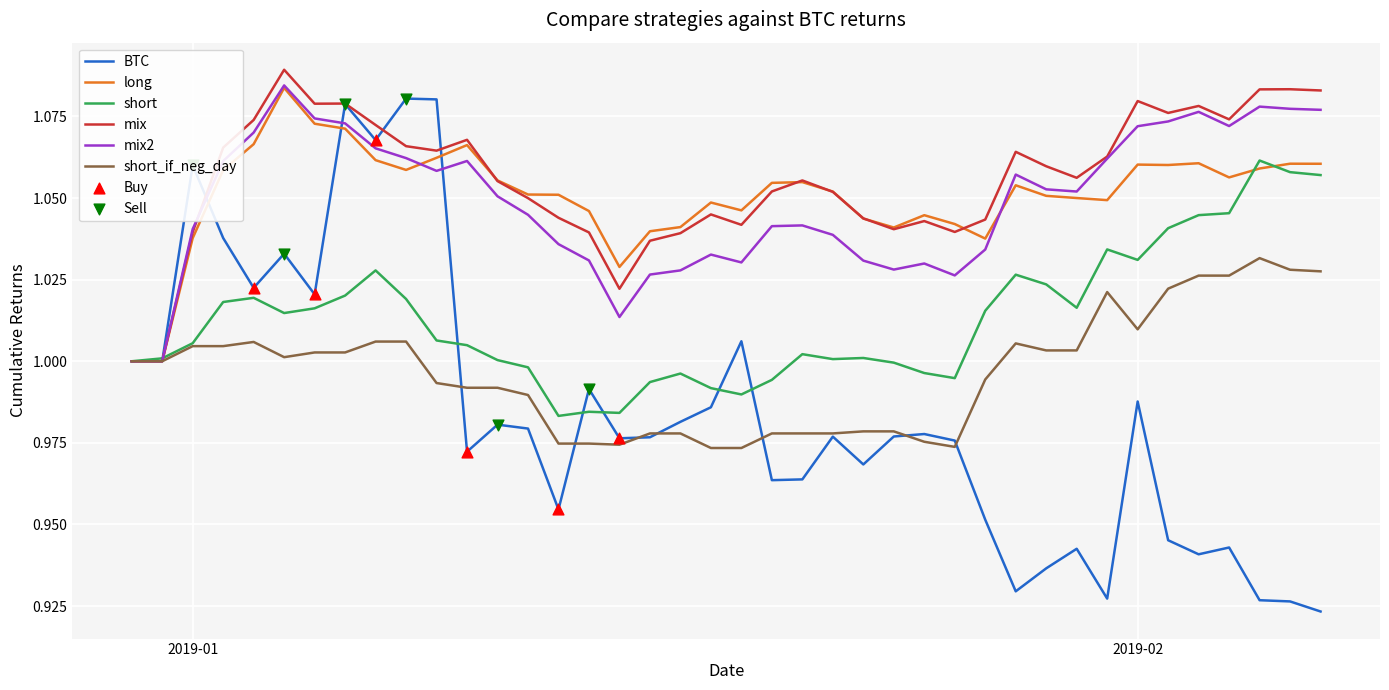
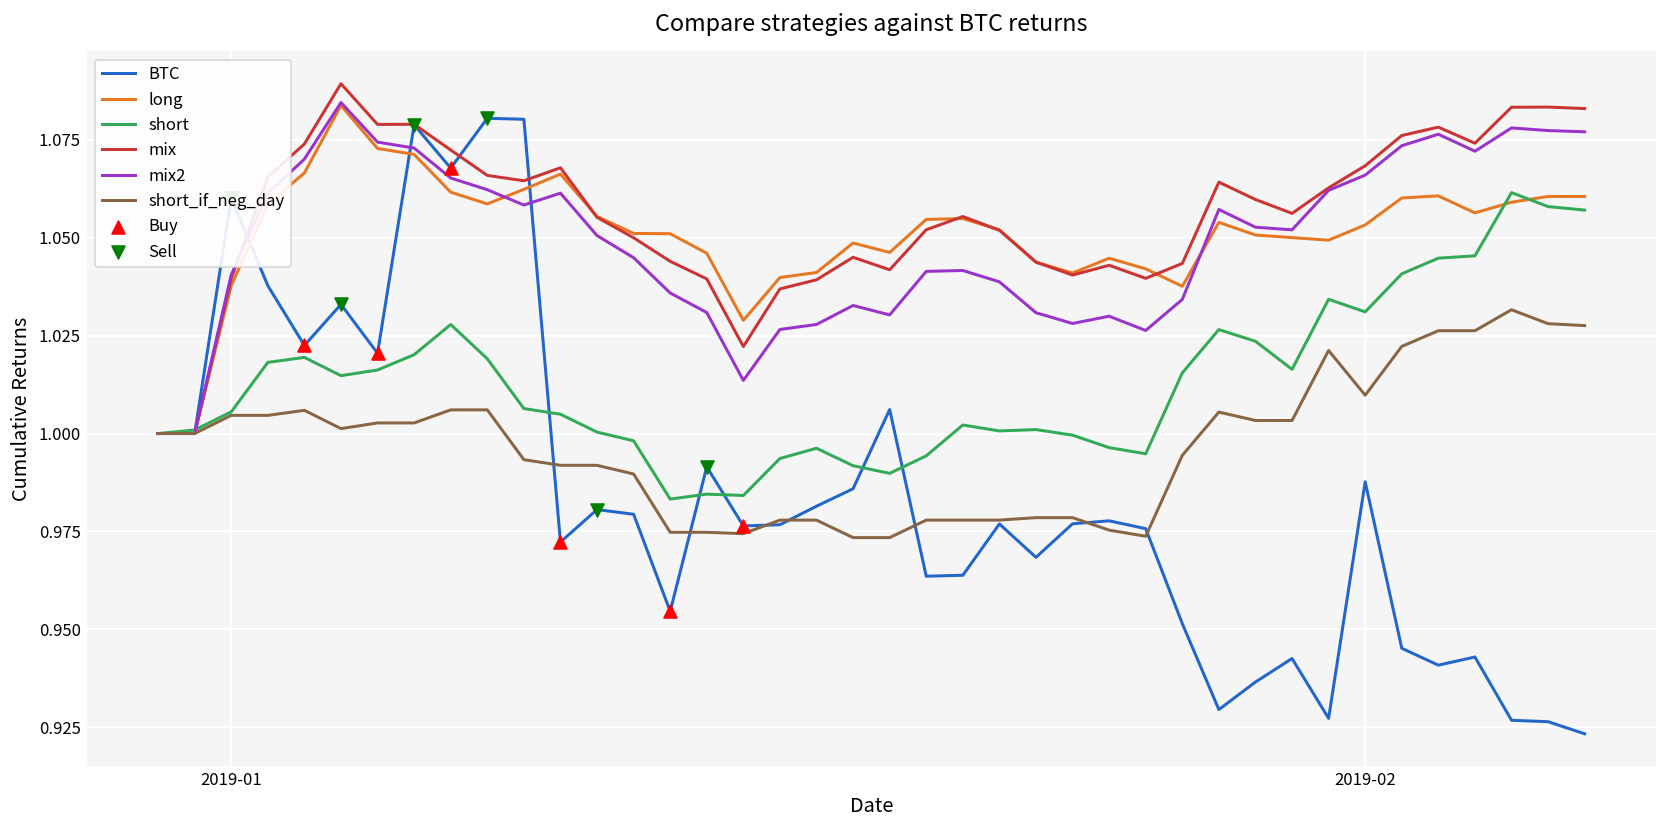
long, 2019-02: 1.060 -> 1.053
mix, 2019-02: 1.080 -> 1.068
mix2, 2019-02: 1.072 -> 1.066
